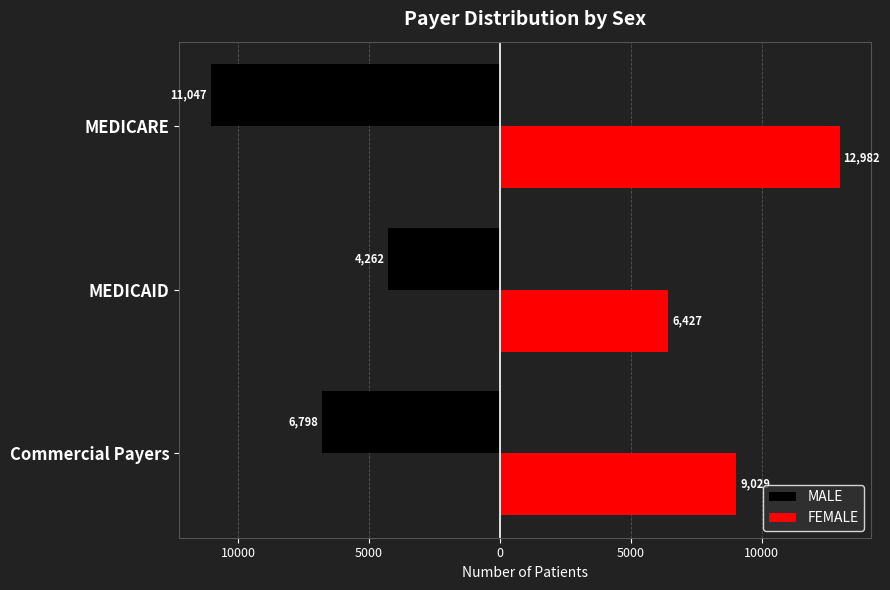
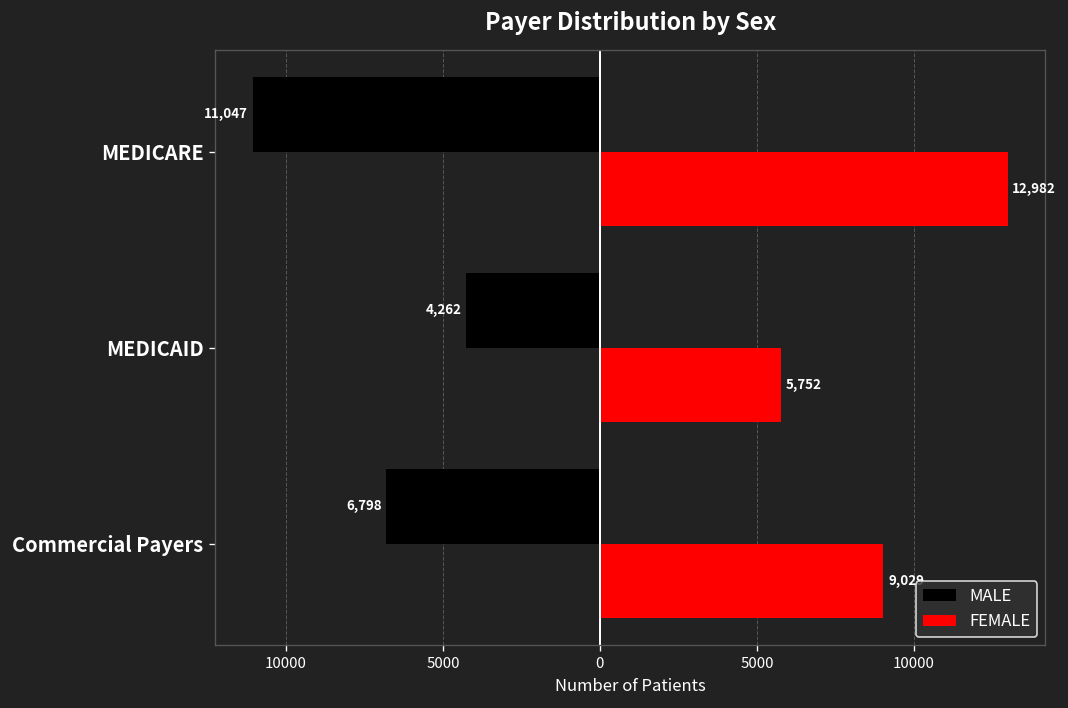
FEMALE, MEDICAID: 6,427 -> 5,752
